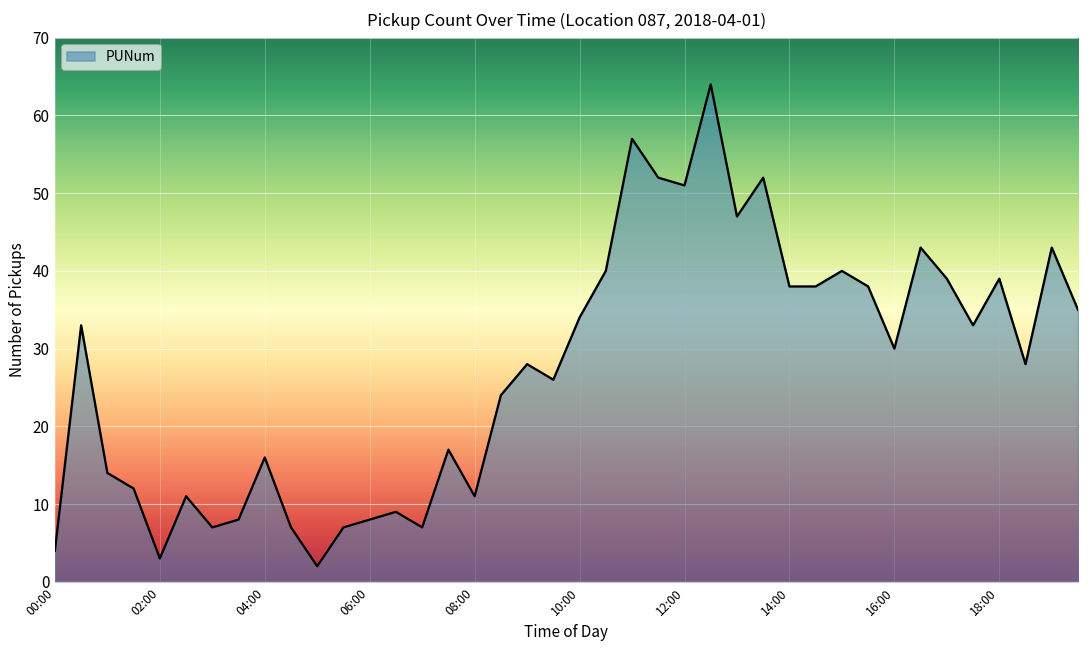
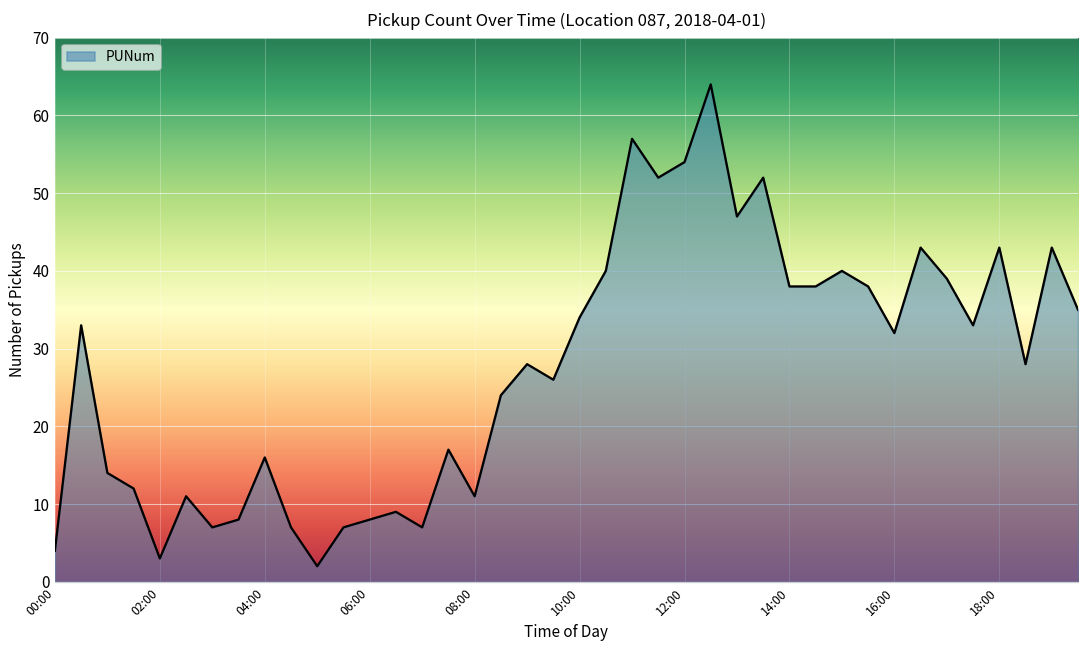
12:00: 51 -> 54
16:00: 30 -> 32
18:00: 39 -> 43
